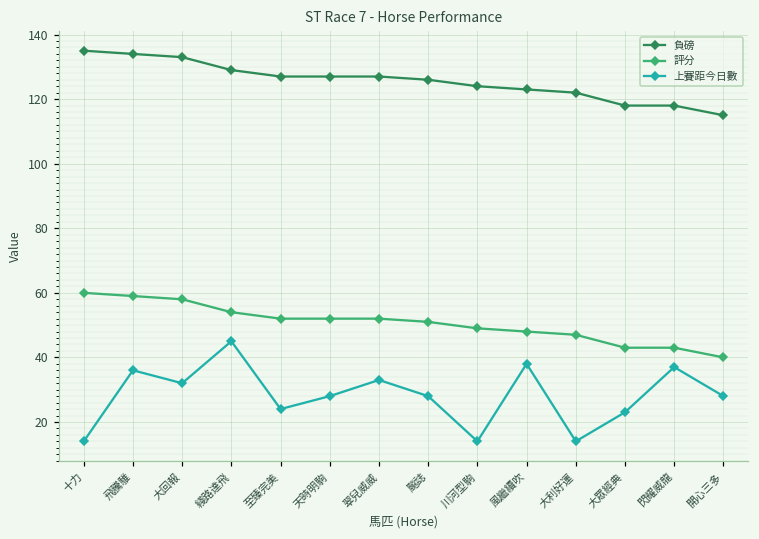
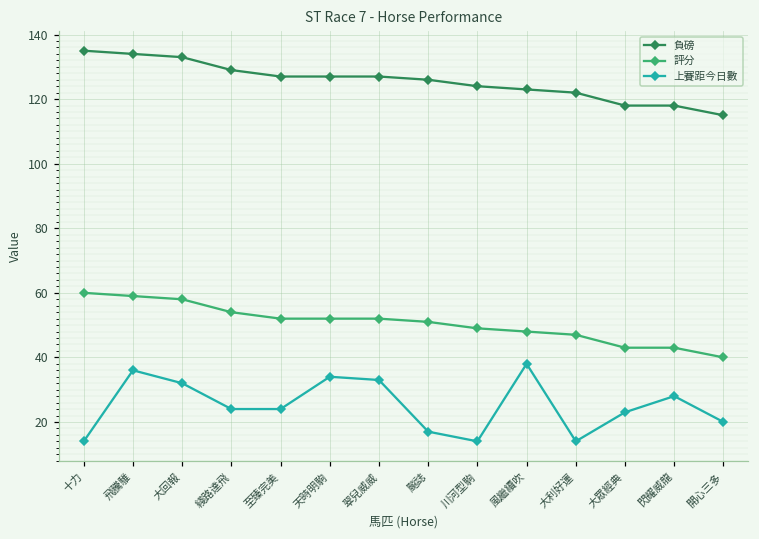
上賽距今日數, 綫路達飛: 45 -> 24
上賽距今日數, 天時明駒: 28 -> 34
上賽距今日數, 飈誌: 28 -> 17
上賽距今日數, 閃耀威龍: 37 -> 28
上賽距今日數, 開心三多: 28 -> 20
